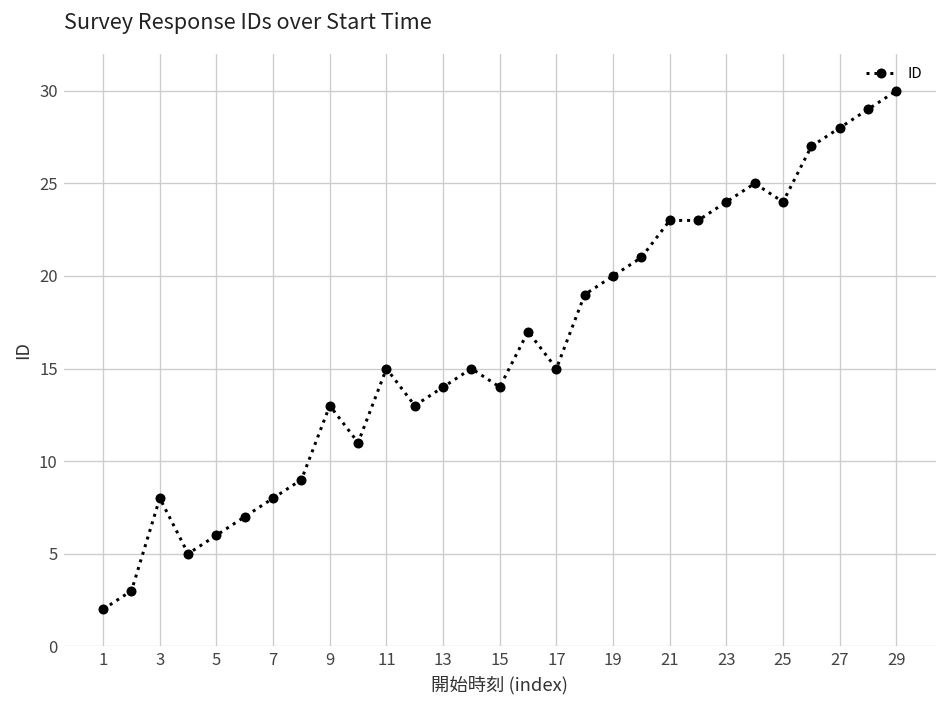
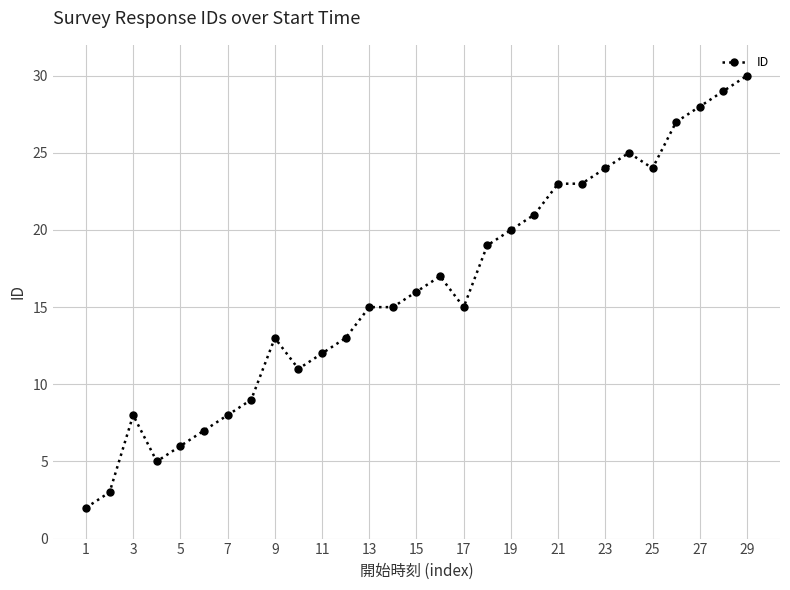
11: 15 -> 12
13: 14 -> 15
15: 14 -> 16
